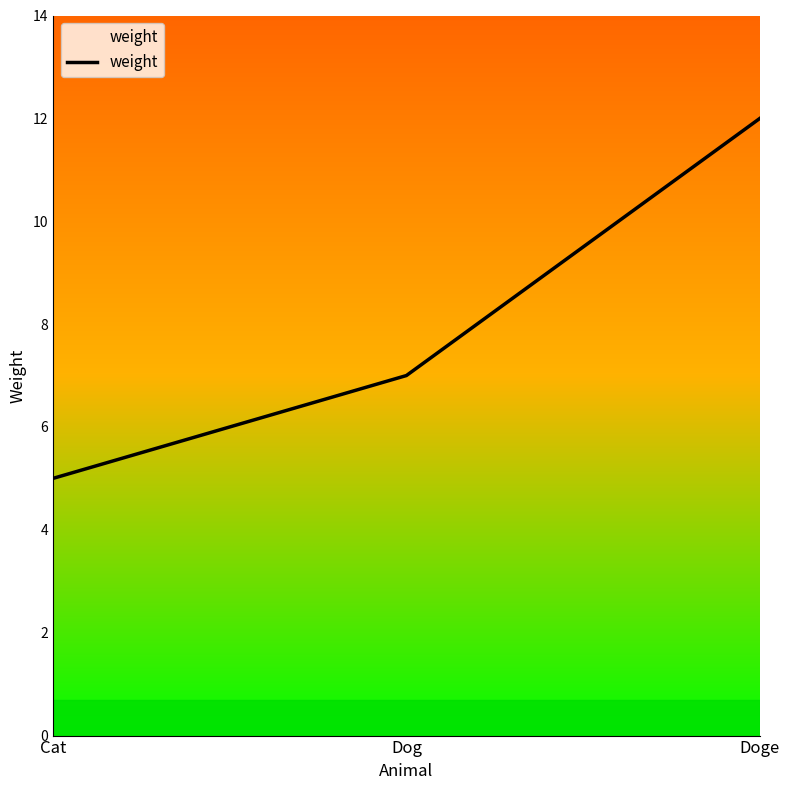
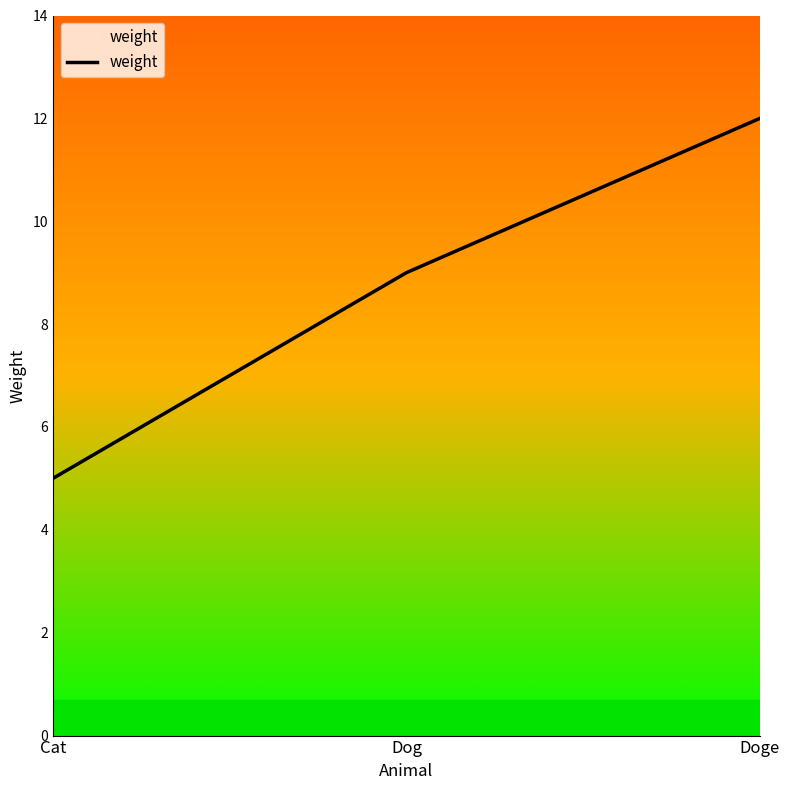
Dog: 7 -> 9
